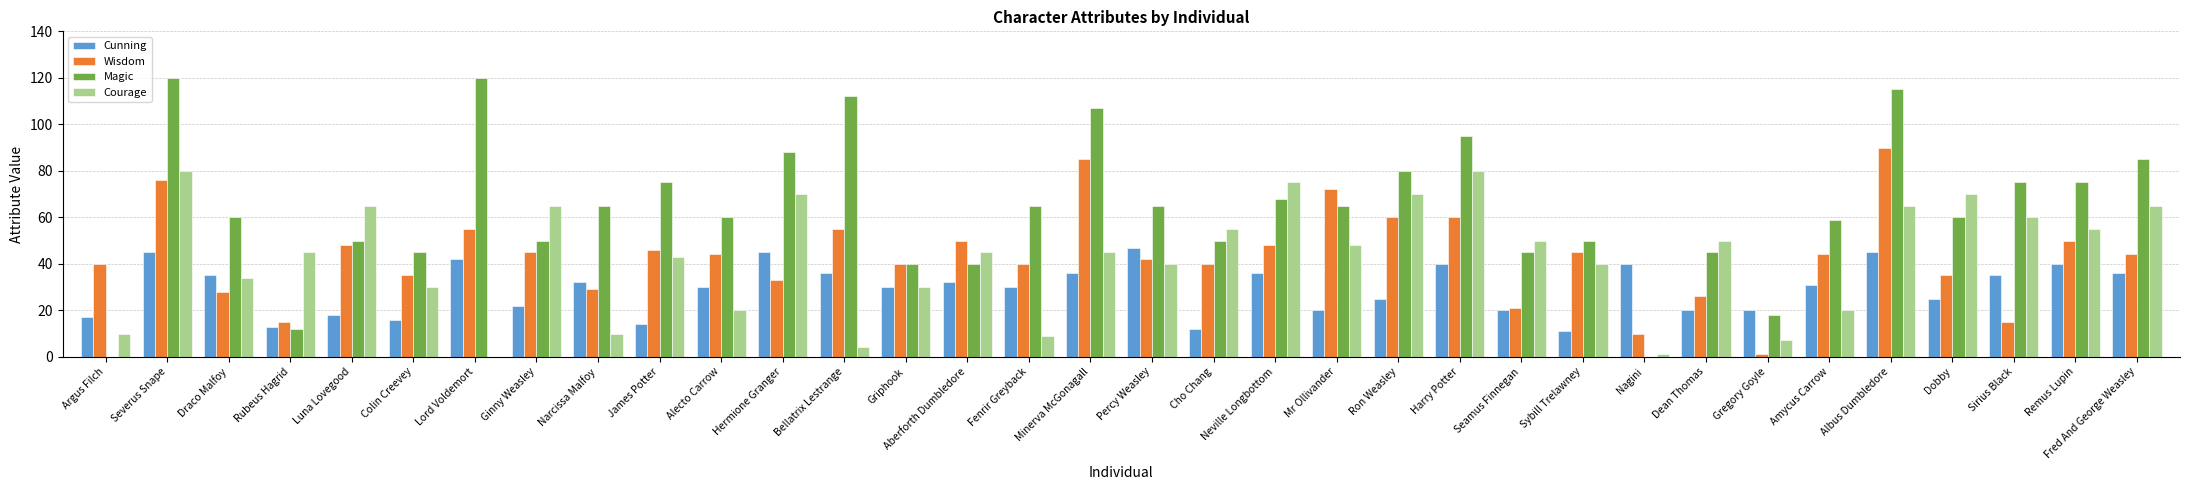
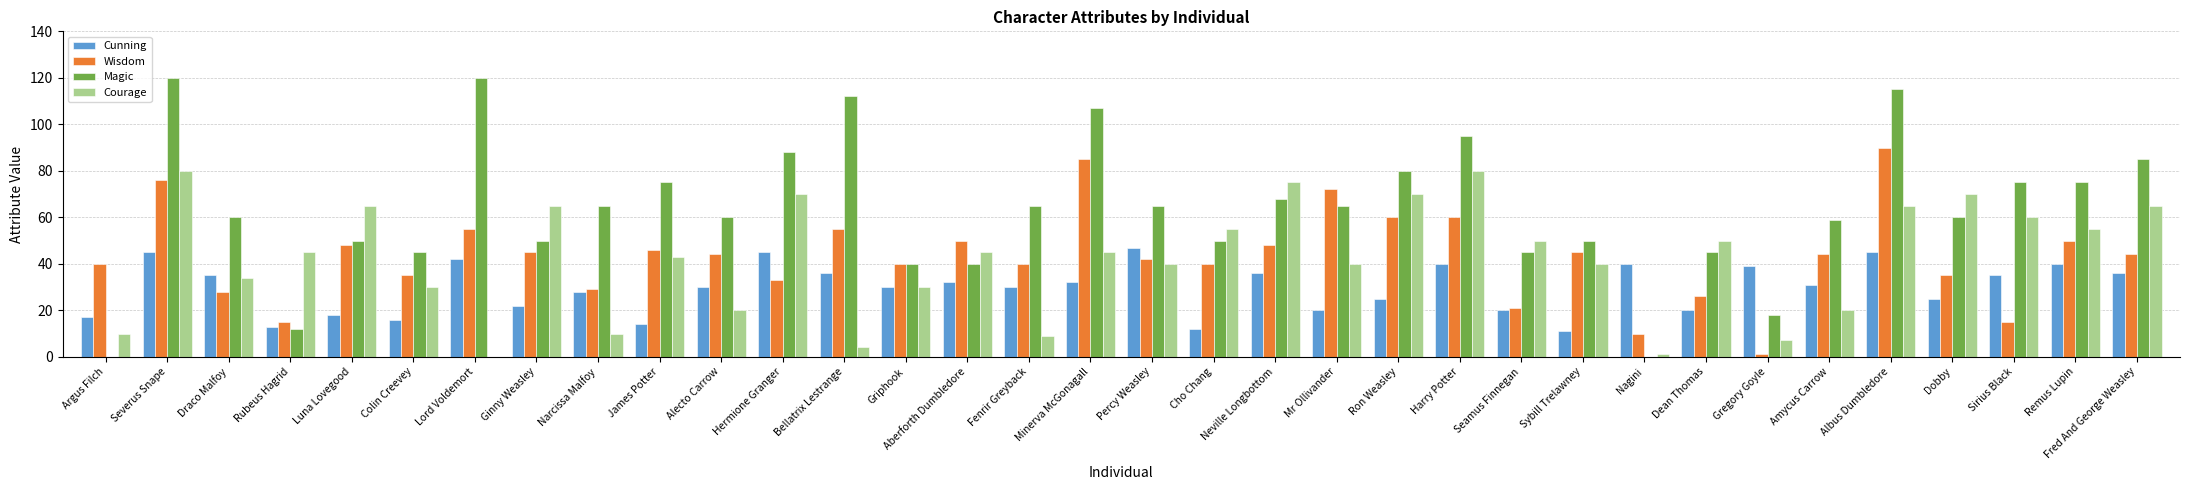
Cunning, Narcissa Malfoy: 32 -> 28
Cunning, Minerva McGonagall: 36 -> 32
Courage, Mr Ollivander: 48 -> 40
Cunning, Gregory Goyle: 20 -> 39
